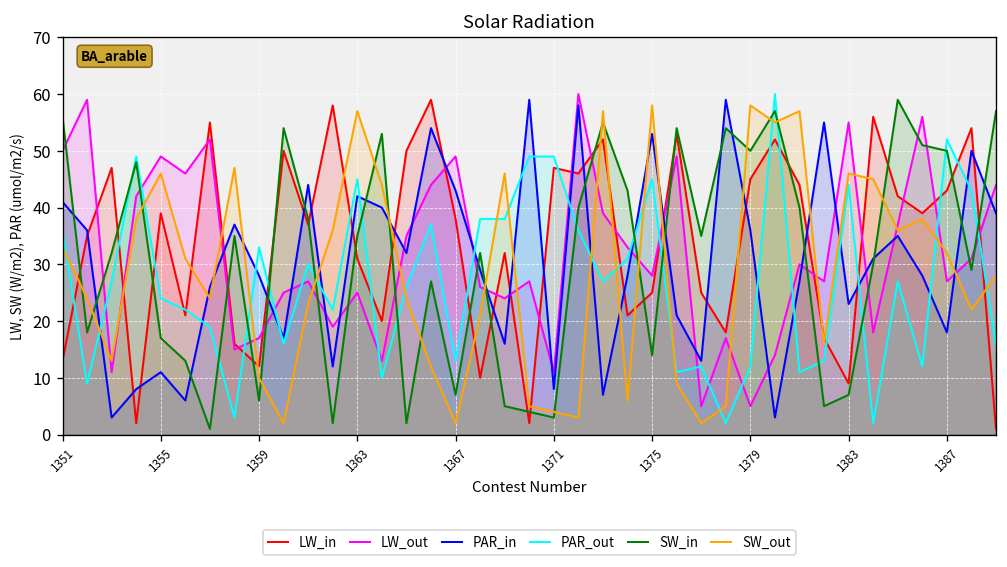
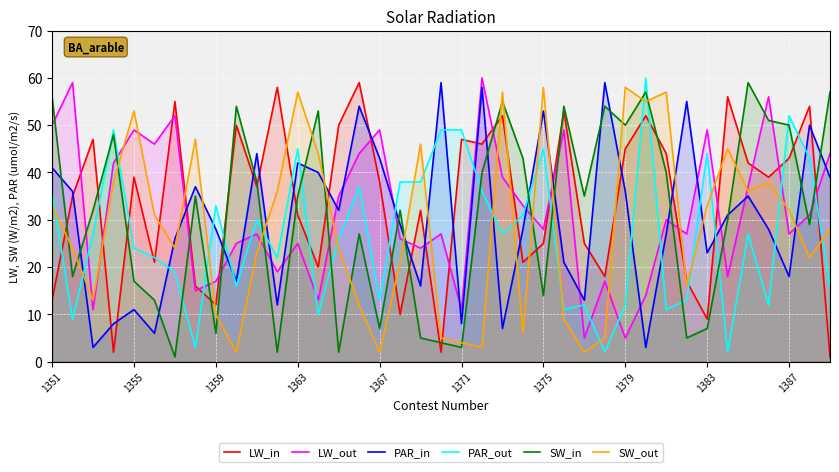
SW_out, 1355: 46 -> 53
LW_out, 1383: 55 -> 49
SW_out, 1383: 46 -> 33
